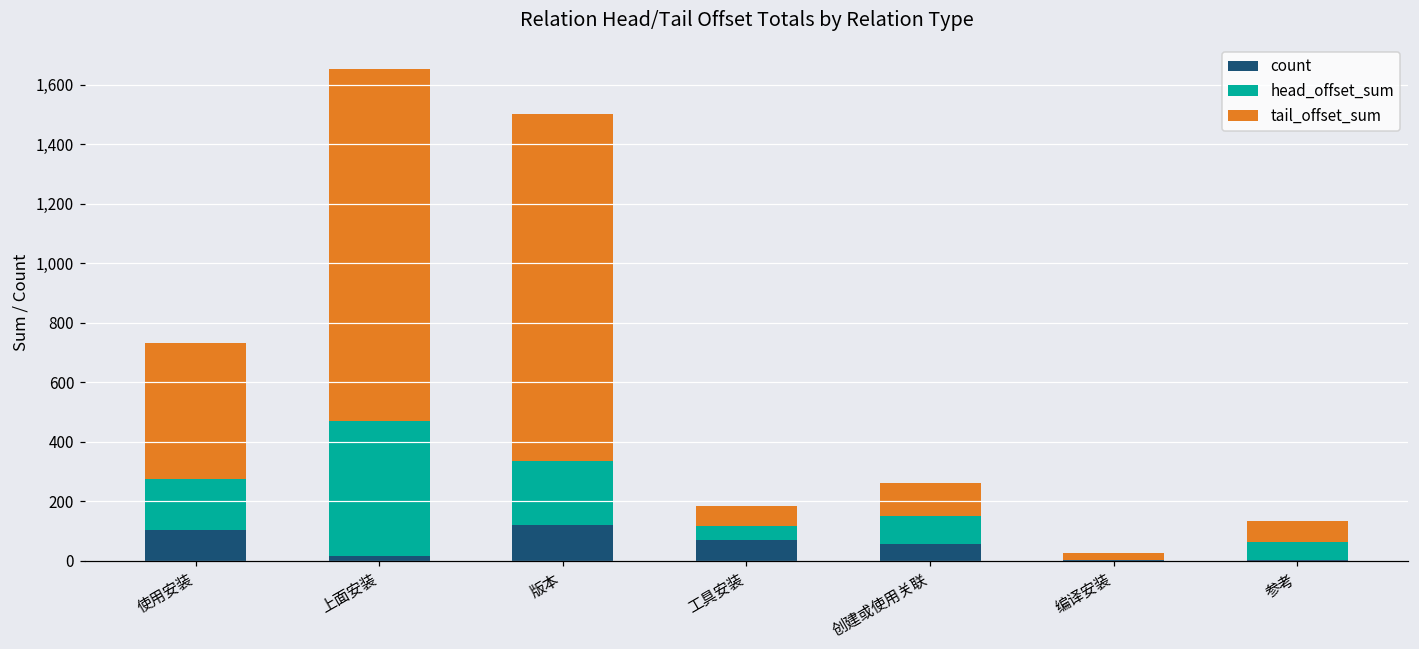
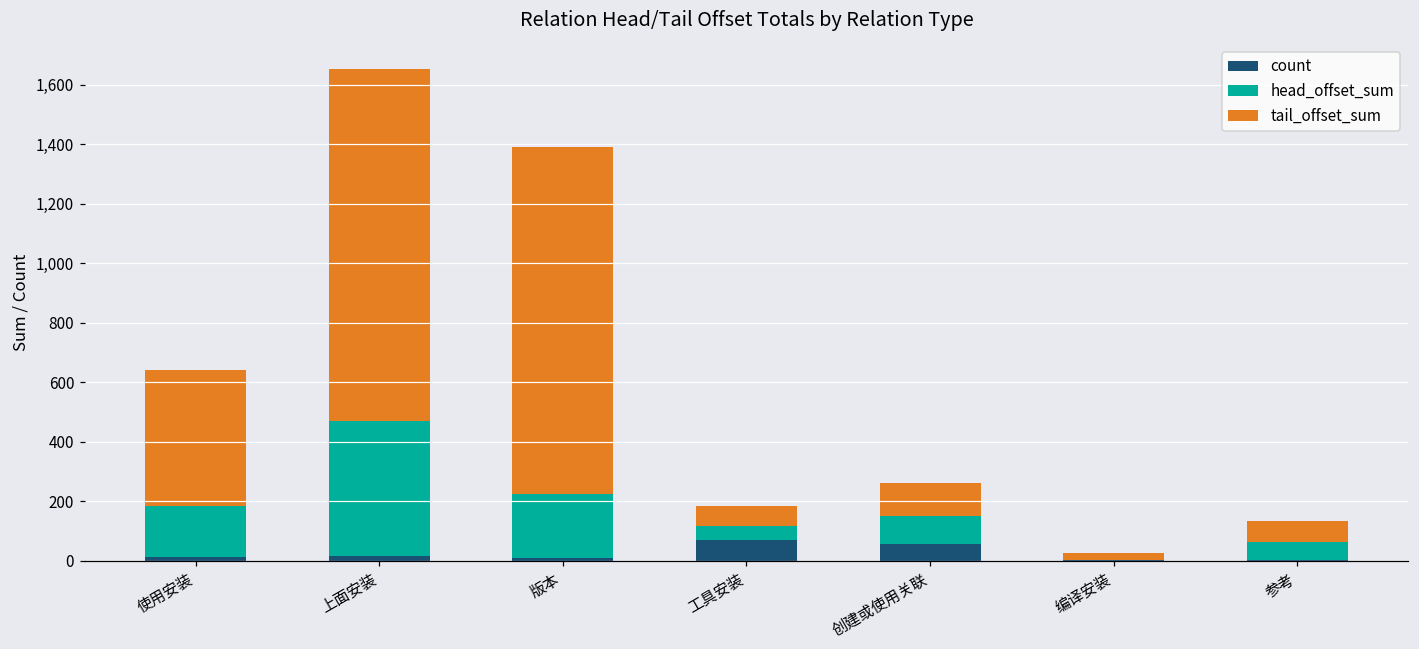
count, 使用安装: 100 -> 10
count, 版本: 120 -> 10
